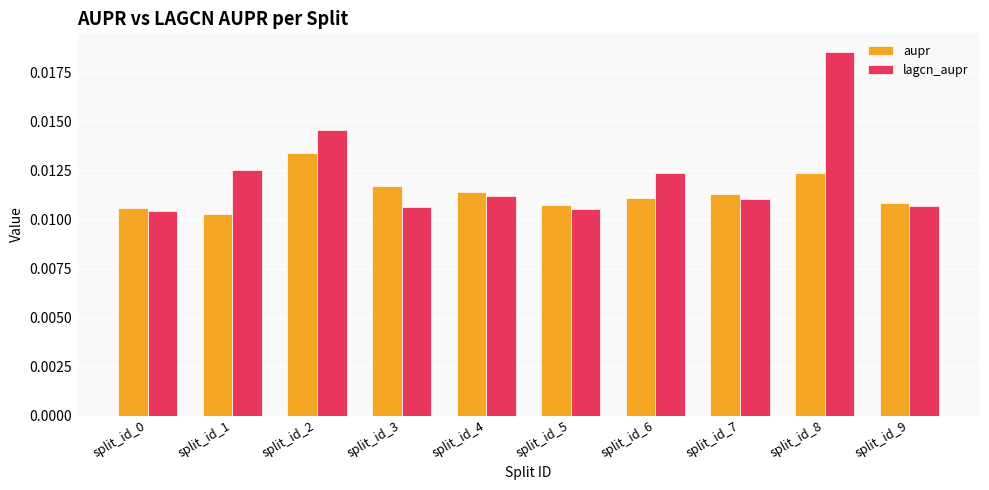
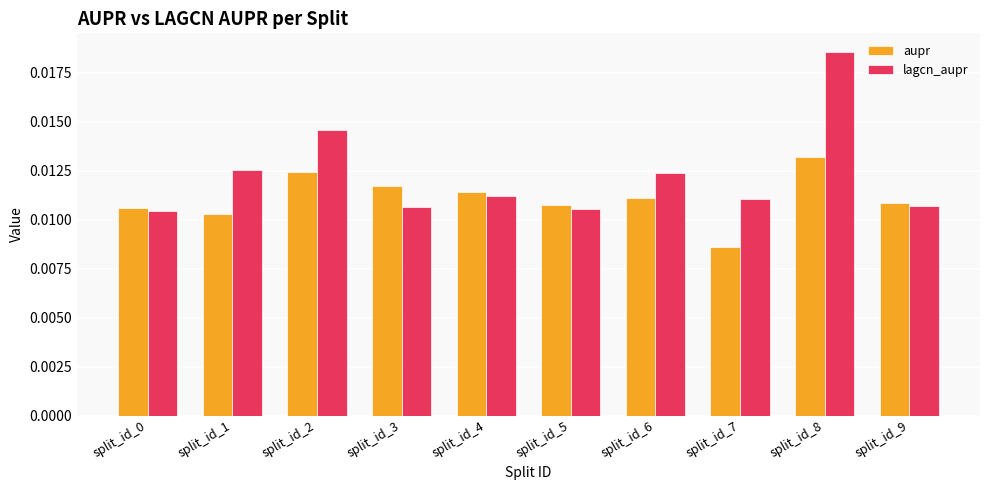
aupr, split_id_2: 0.0134 -> 0.0124
aupr, split_id_7: 0.0113 -> 0.0086
aupr, split_id_8: 0.0124 -> 0.0132
